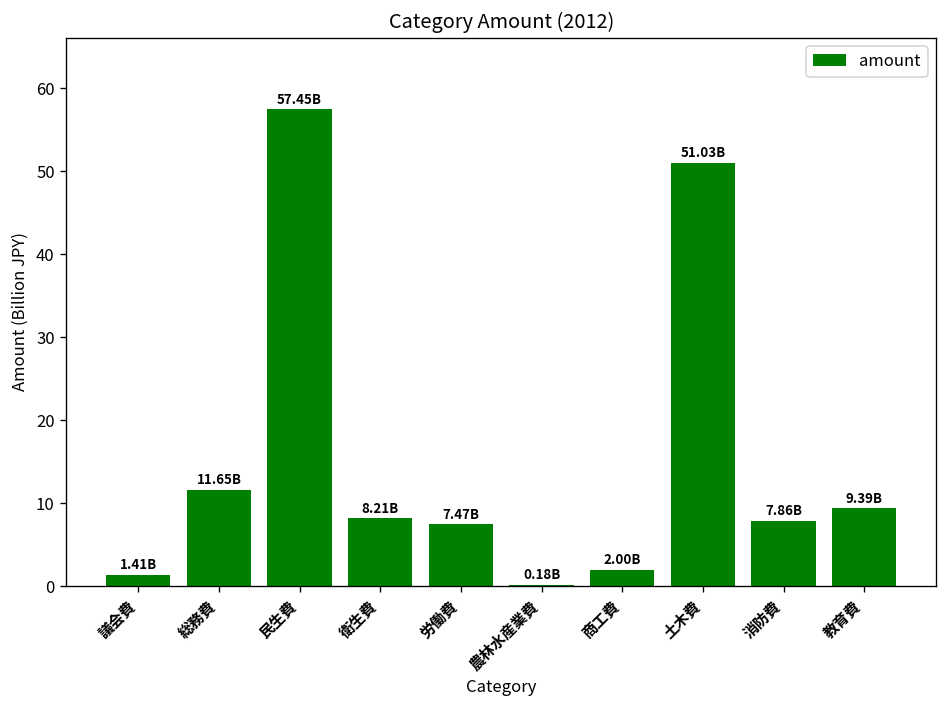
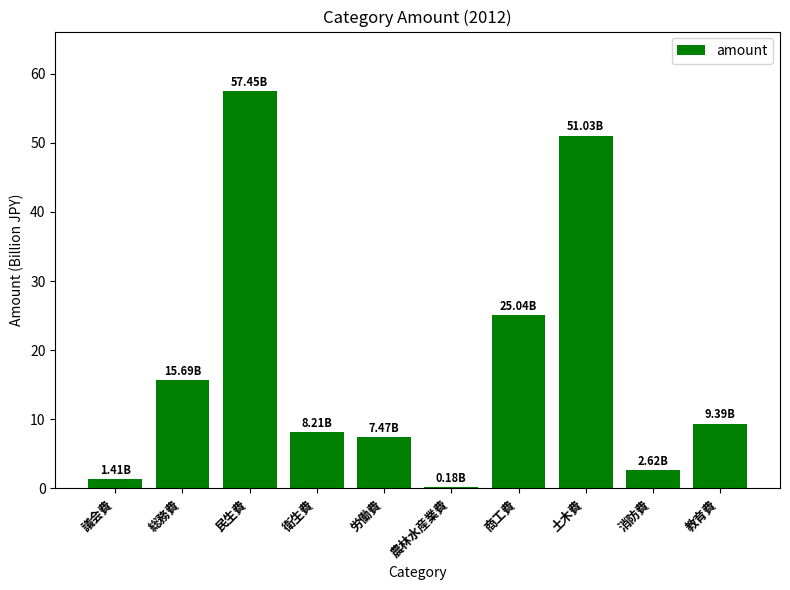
総務費: 11.65B -> 15.69B
商工費: 2.00B -> 25.04B
消防費: 7.86B -> 2.62B
